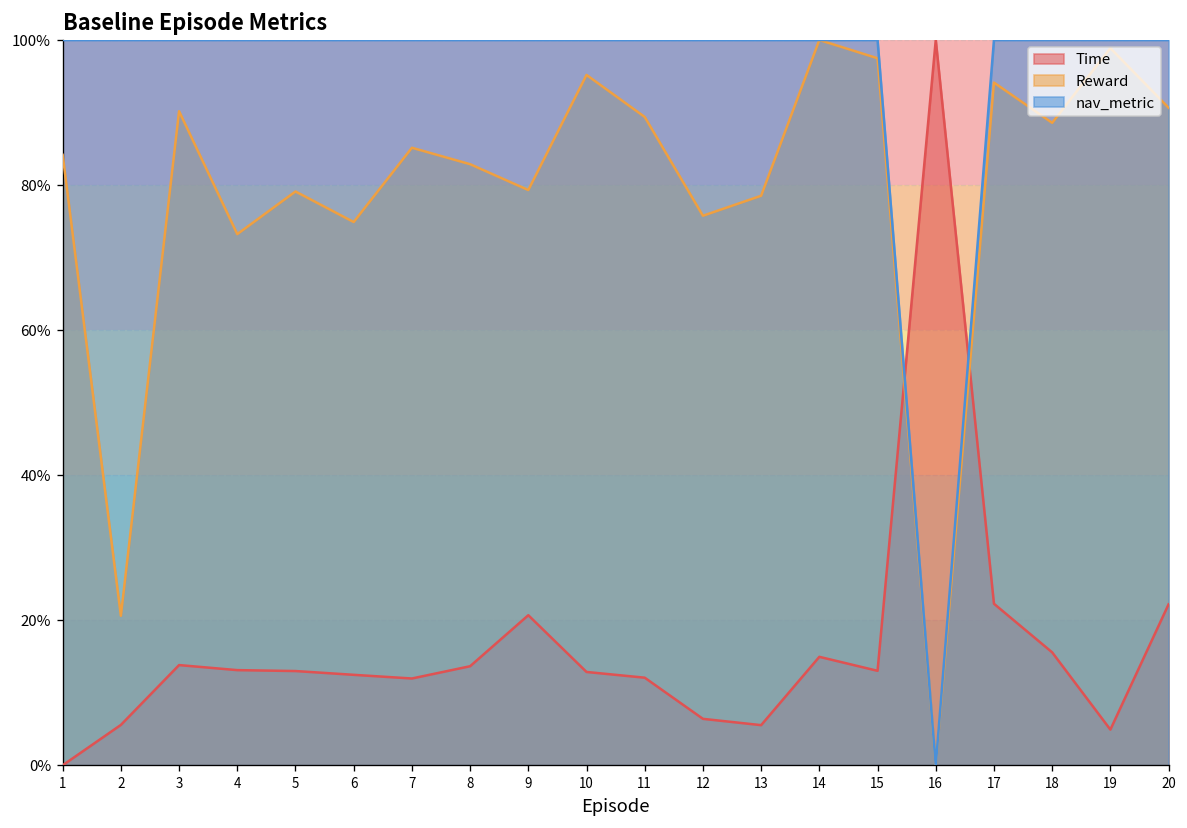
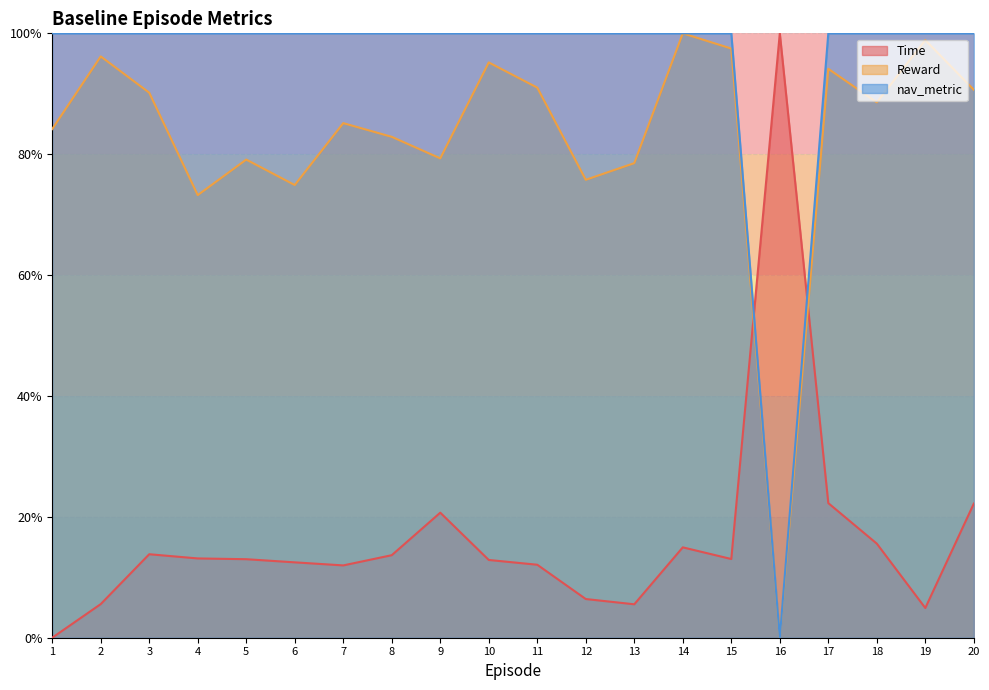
Reward, 2: 21% -> 96%
Reward, 11: 89% -> 91%
